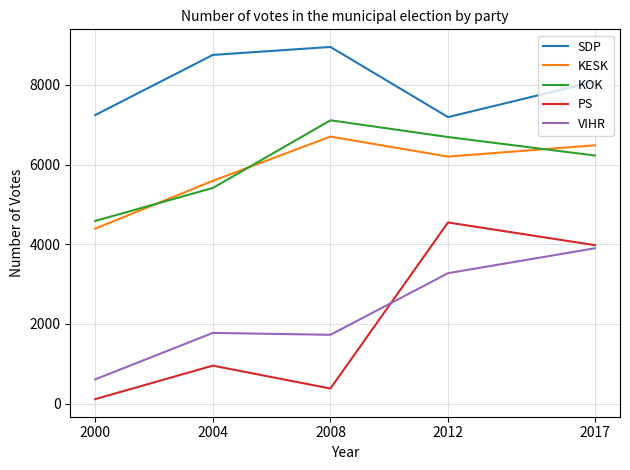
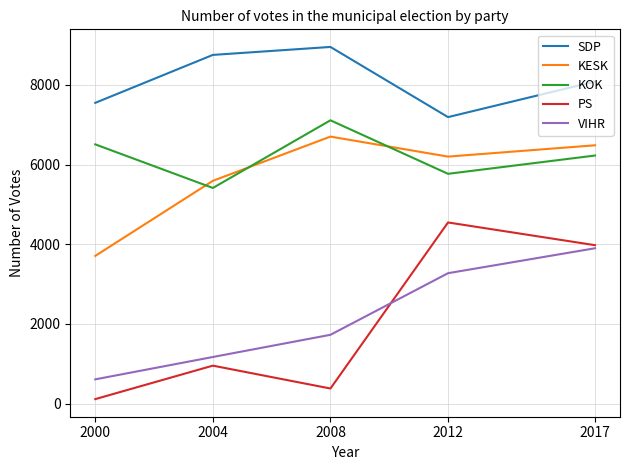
SDP, 2000: 7200 -> 7500
KESK, 2000: 4400 -> 3700
KOK, 2000: 4600 -> 6500
VIHR, 2004: 1800 -> 1200
KOK, 2012: 6700 -> 5800
